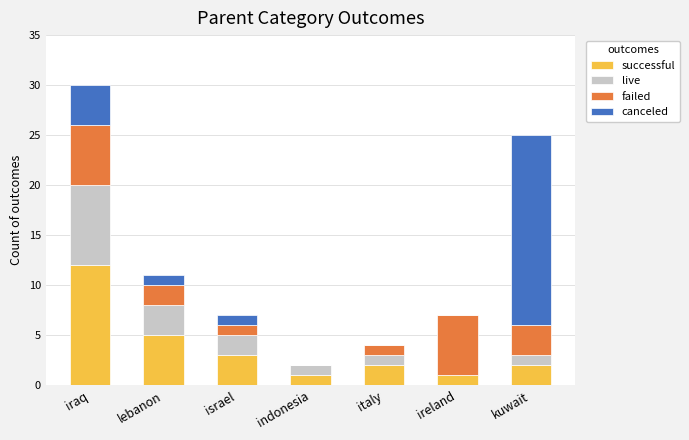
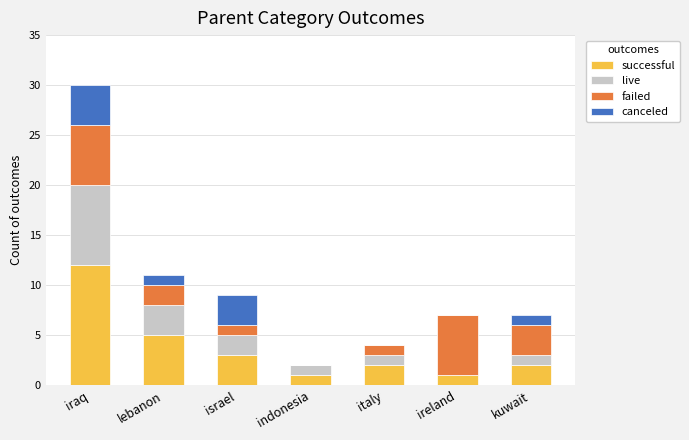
canceled, israel: 1 -> 3
canceled, kuwait: 19 -> 1
